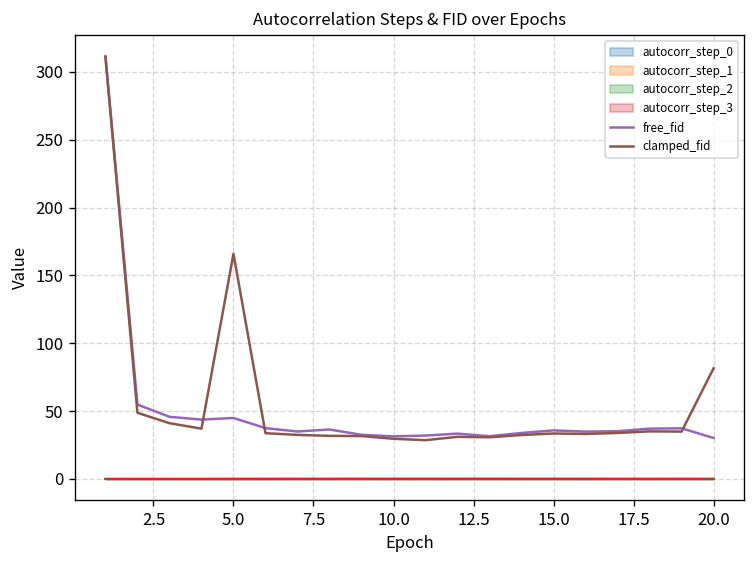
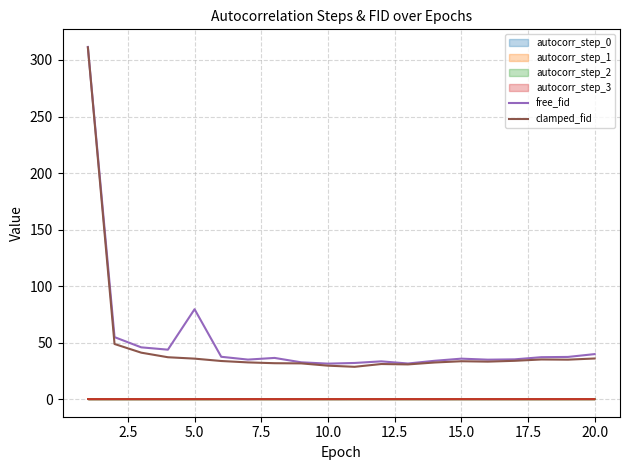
free_fid, 5.0: 45 -> 80
clamped_fid, 5.0: 166 -> 36
free_fid, 20.0: 30 -> 40
clamped_fid, 20.0: 82 -> 36
